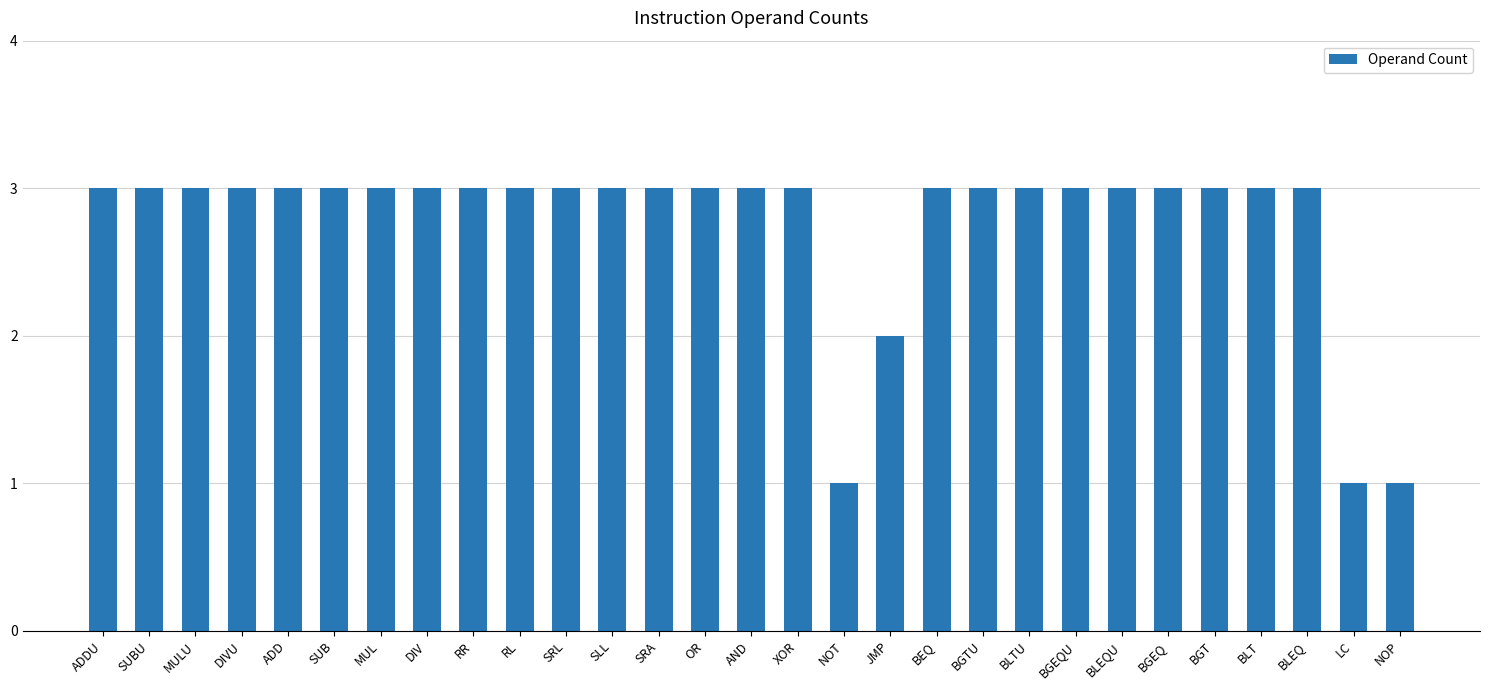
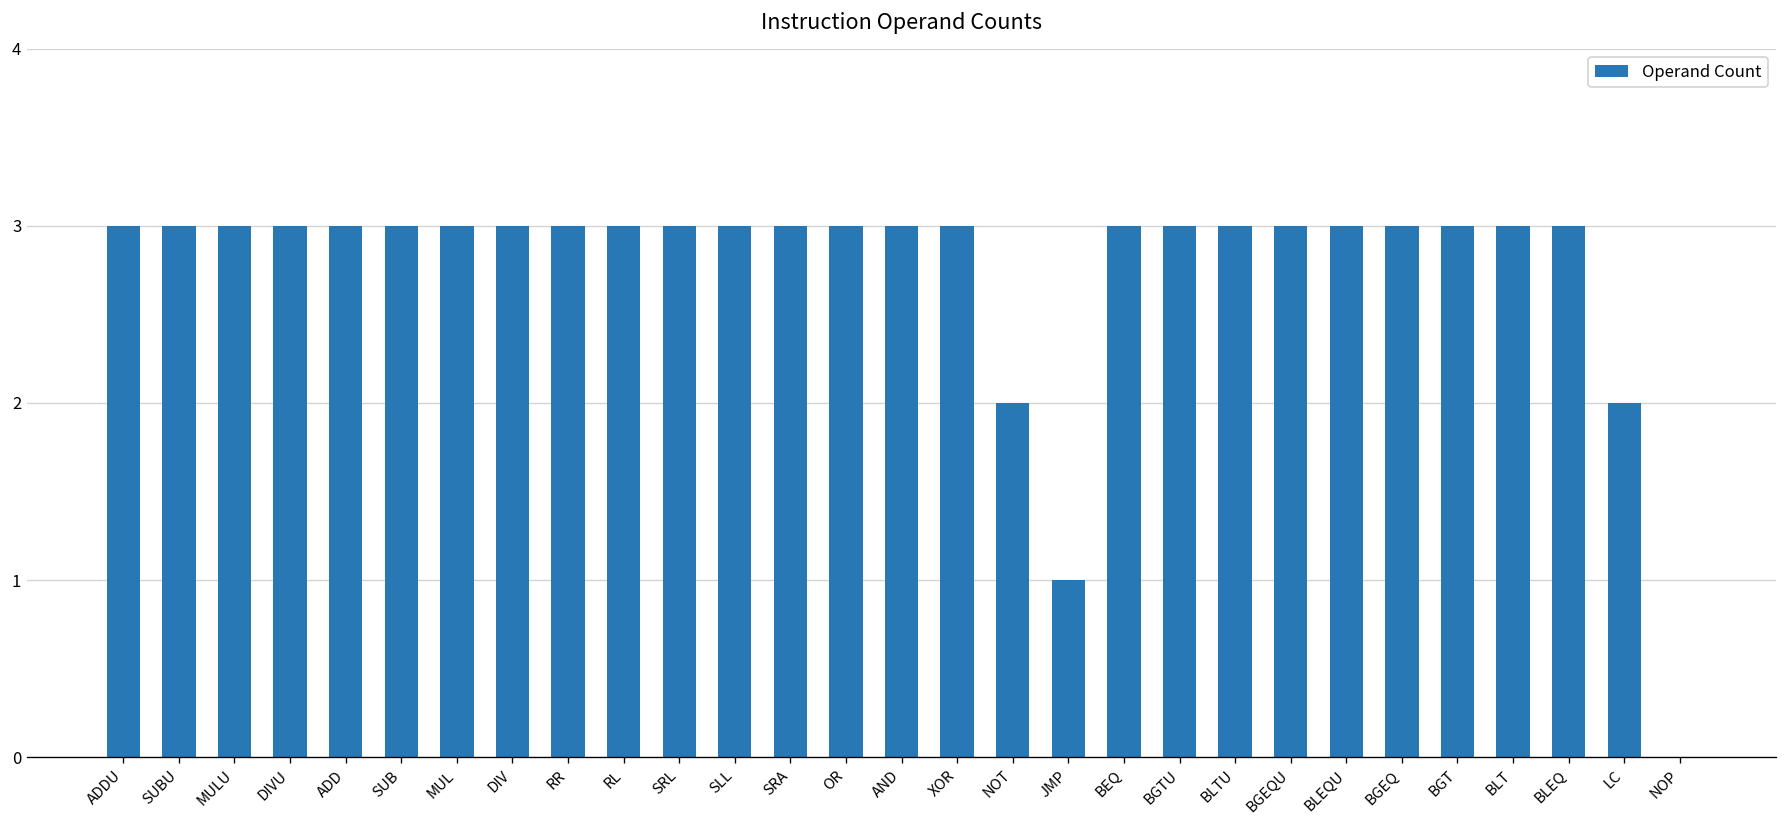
NOT: 1 -> 2
JMP: 2 -> 1
LC: 1 -> 2
NOP: 1 -> 0
